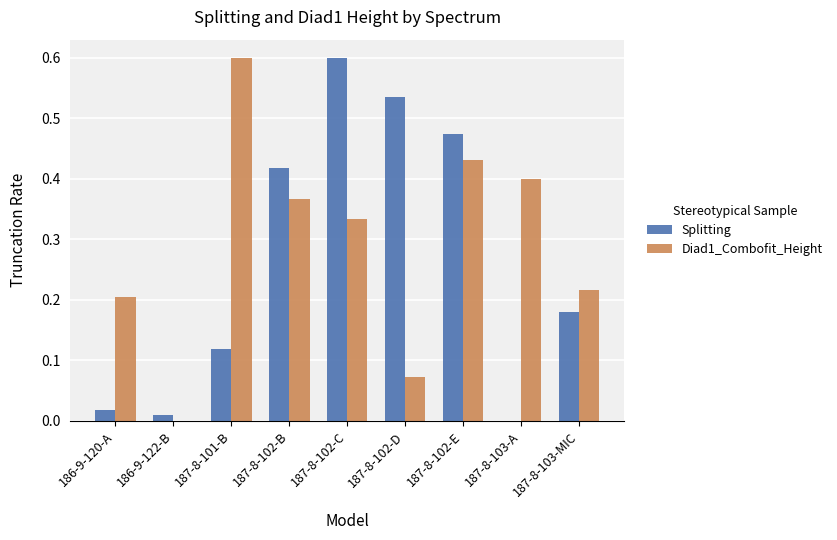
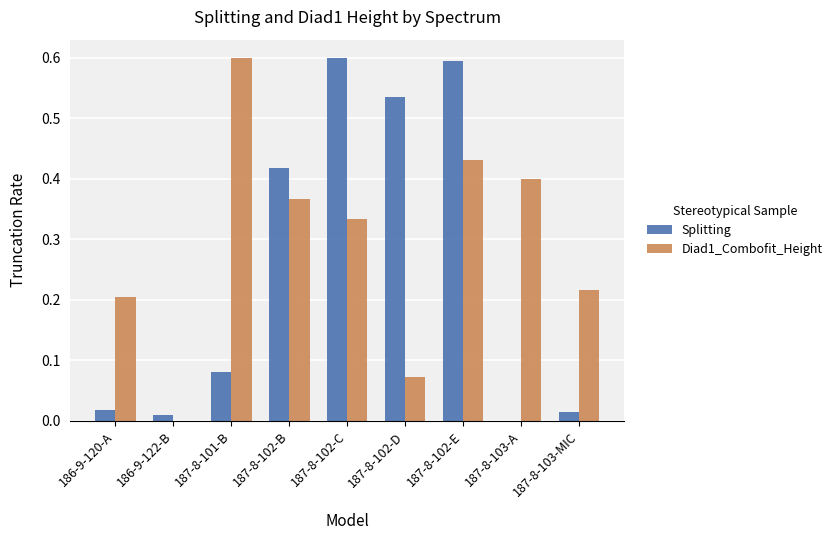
Splitting, 187-8-101-B: 0.12 -> 0.08
Splitting, 187-8-102-E: 0.47 -> 0.59
Splitting, 187-8-103-MIC: 0.18 -> 0.02
